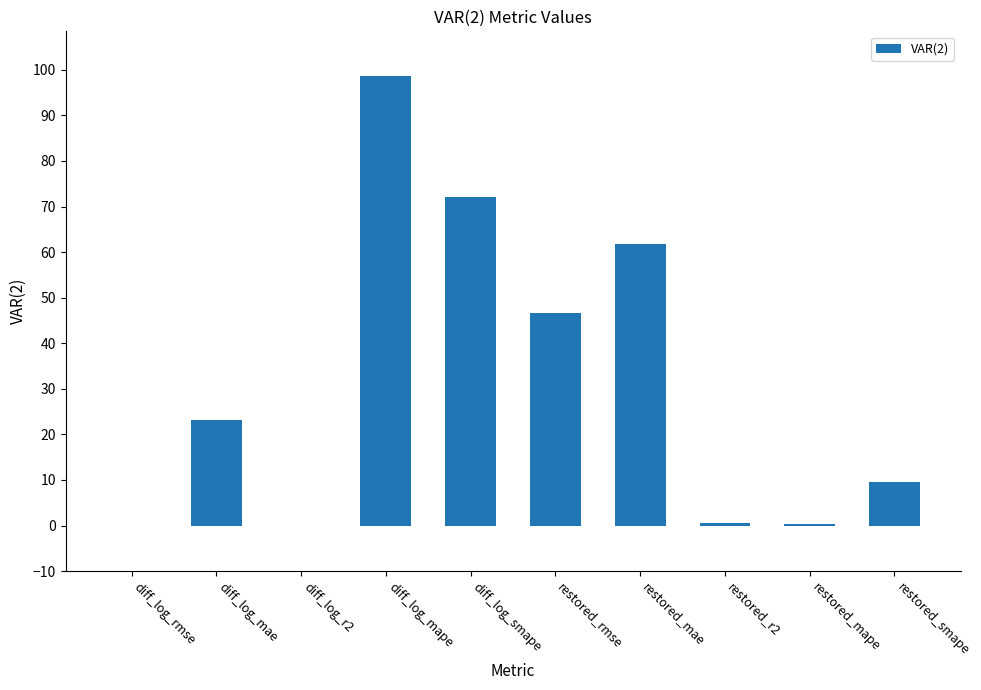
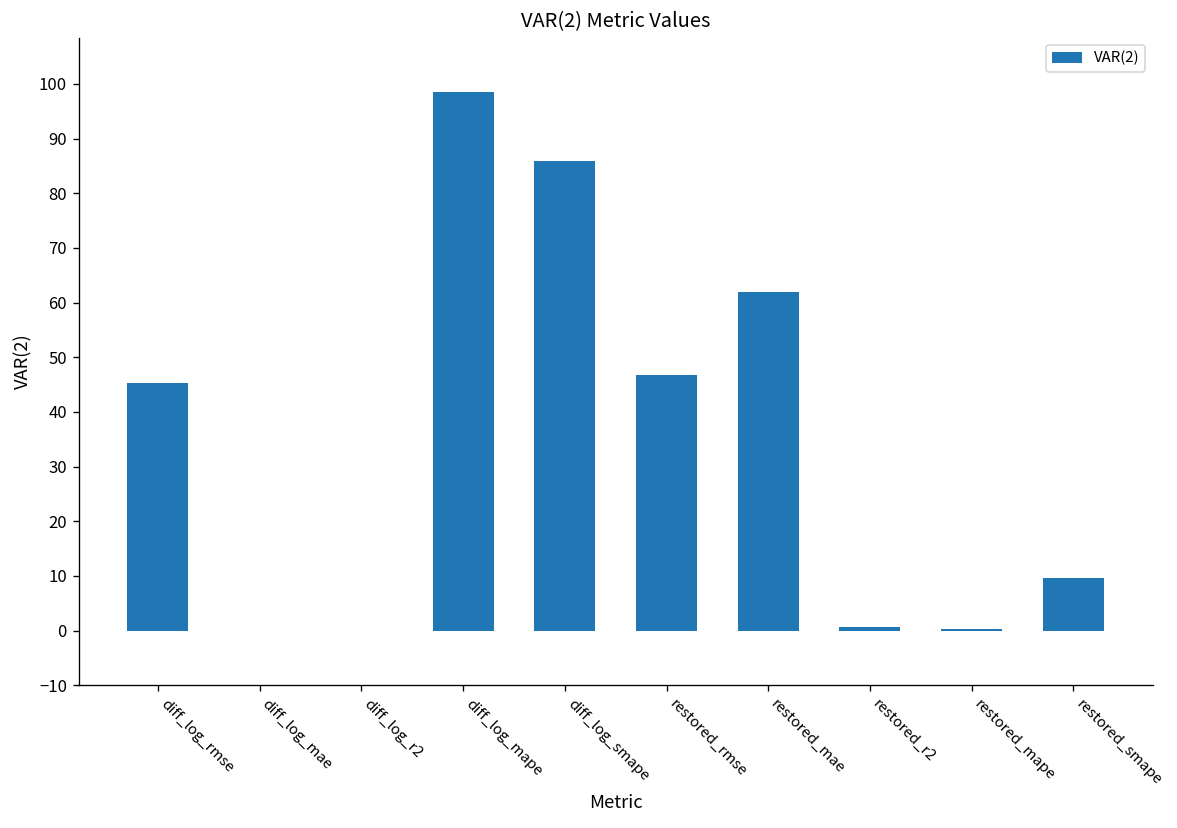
diff_log_rmse: 0 -> 45
diff_log_mae: 23 -> 0
diff_log_smape: 72 -> 86
